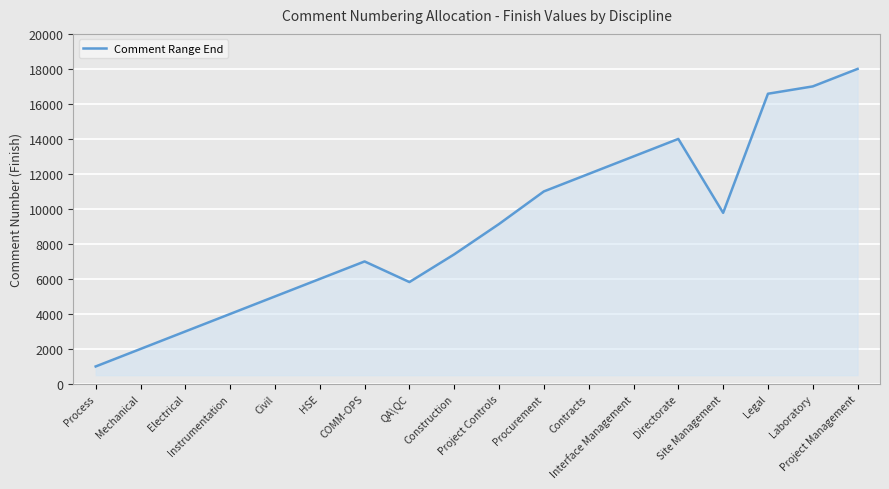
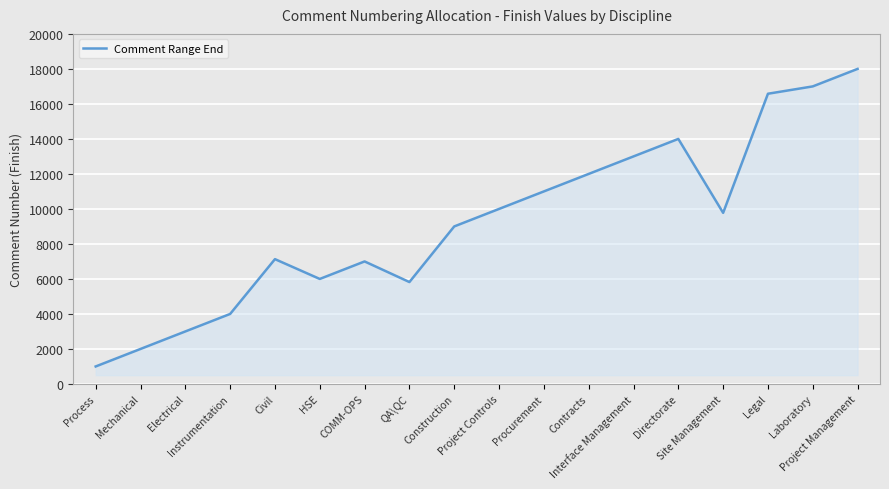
Civil: 5000 -> 7100
Construction: 7400 -> 9000
Project Controls: 9100 -> 10000
